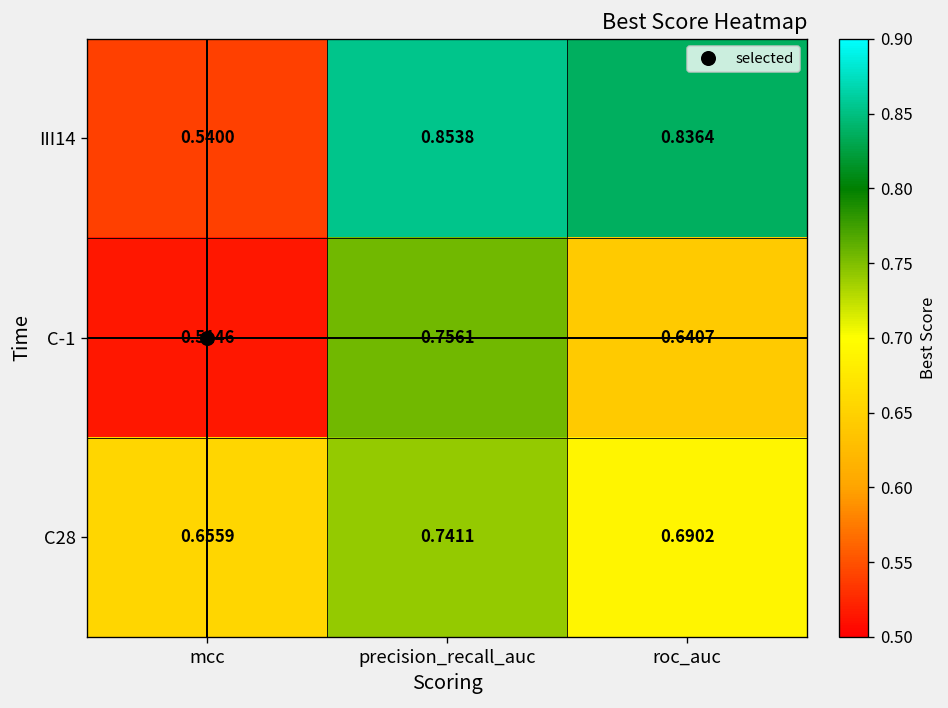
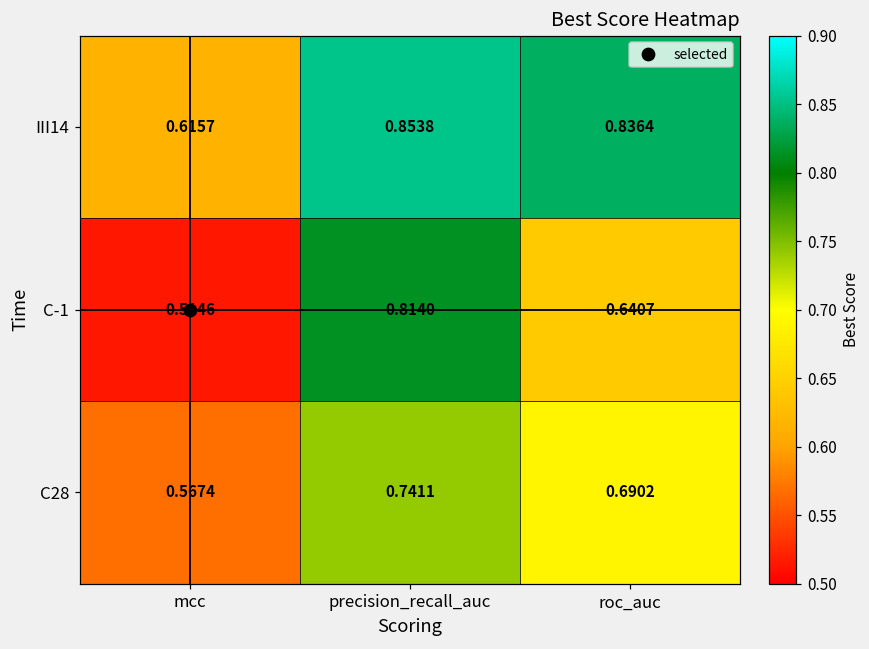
III14, mcc: 0.5400 -> 0.6157
C-1, precision_recall_auc: 0.7561 -> 0.8140
C28, mcc: 0.6559 -> 0.5674
